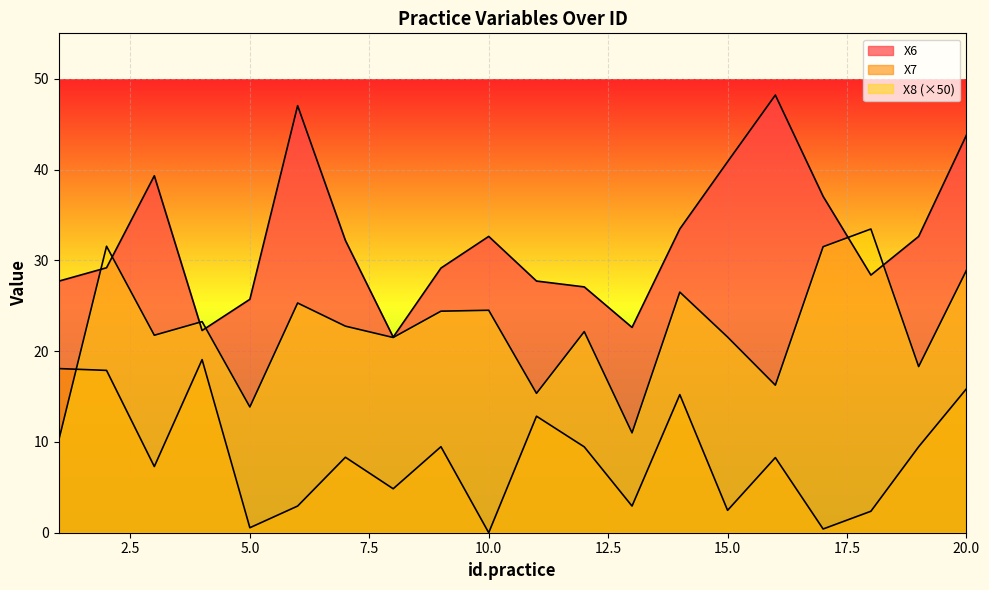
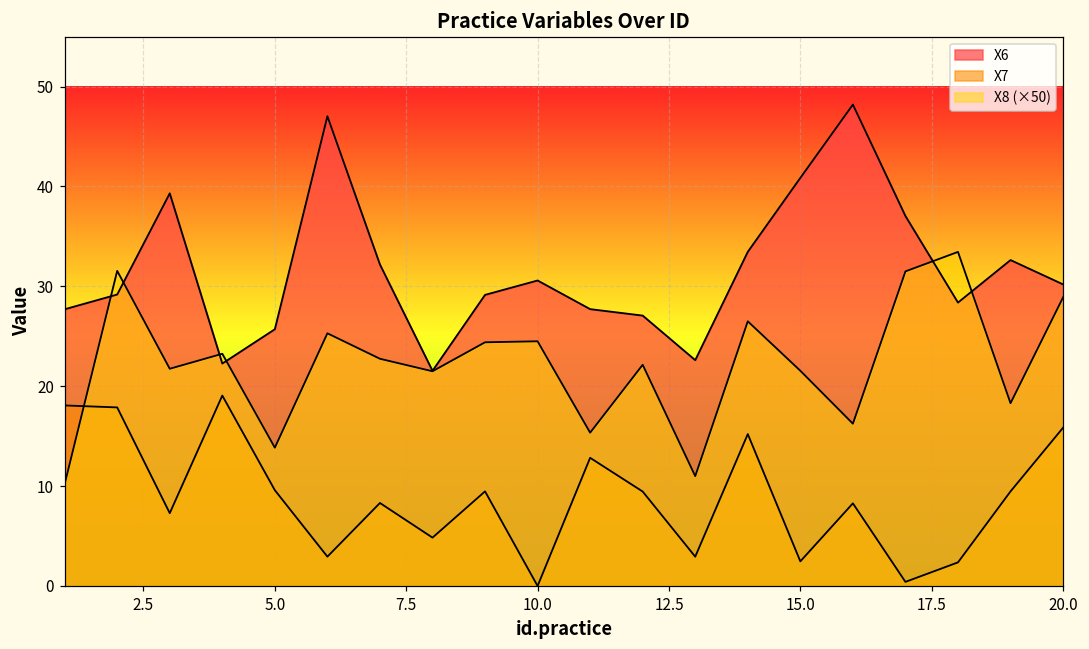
X7, 5.0: 1 -> 10
X6, 10.0: 33 -> 31
X6, 20.0: 44 -> 30
